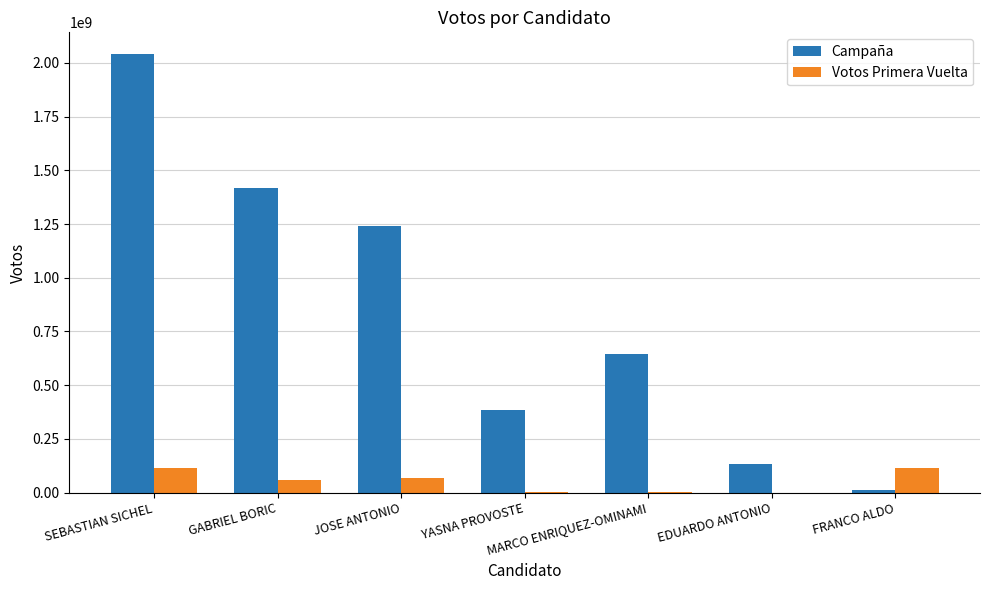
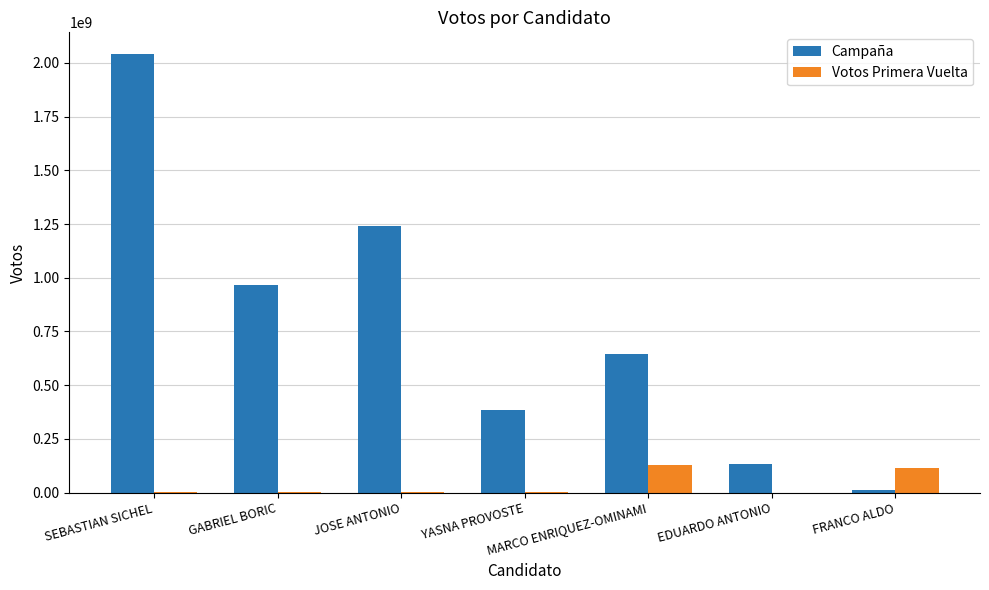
Votos Primera Vuelta, SEBASTIAN SICHEL: 110000000 -> 0
Campaña, GABRIEL BORIC: 1420000000 -> 970000000
Votos Primera Vuelta, GABRIEL BORIC: 60000000 -> 0
Votos Primera Vuelta, JOSE ANTONIO: 70000000 -> 0
Votos Primera Vuelta, MARCO ENRIQUEZ-OMINAMI: 0 -> 130000000
